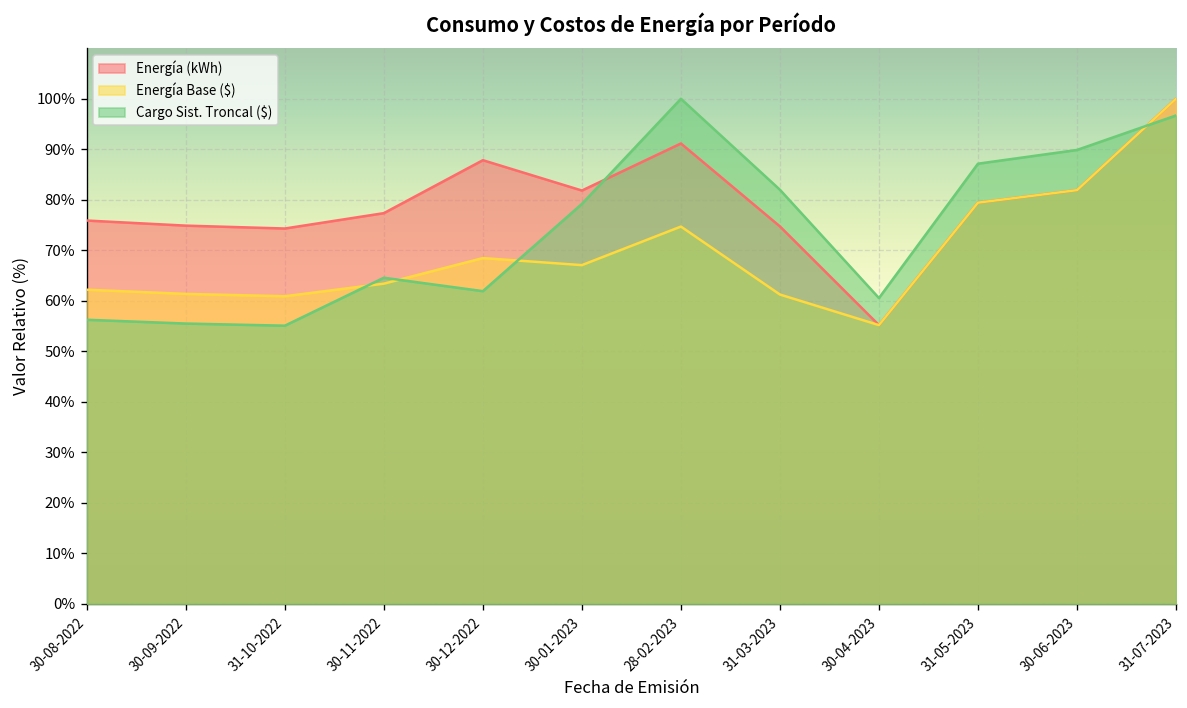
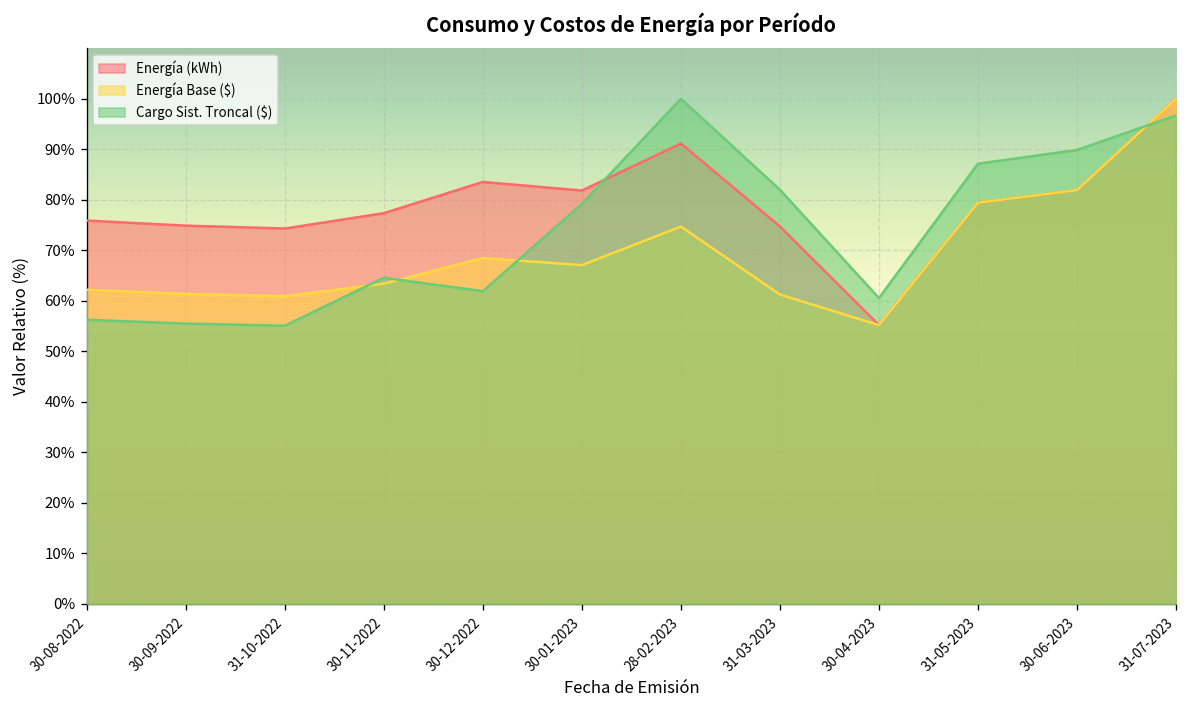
Energía (kWh), 30-12-2022: 88% -> 84%
